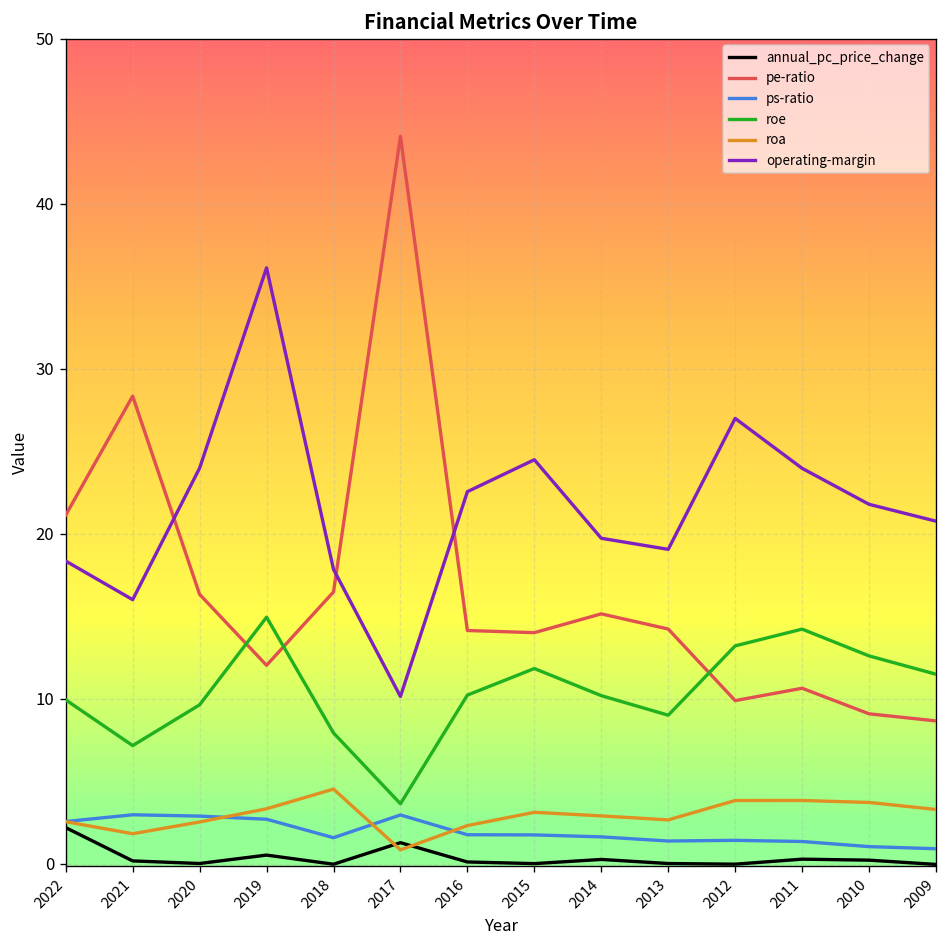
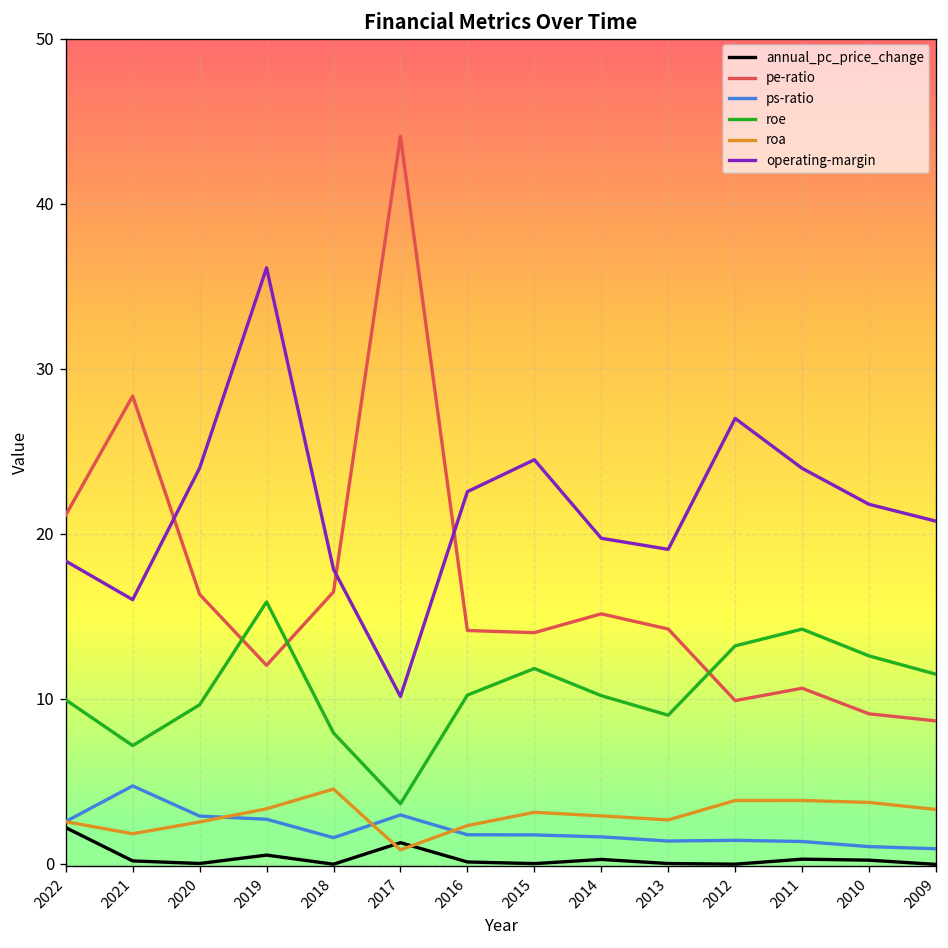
ps-ratio, 2021: 3.0 -> 4.7
roe, 2019: 14.9 -> 15.9
